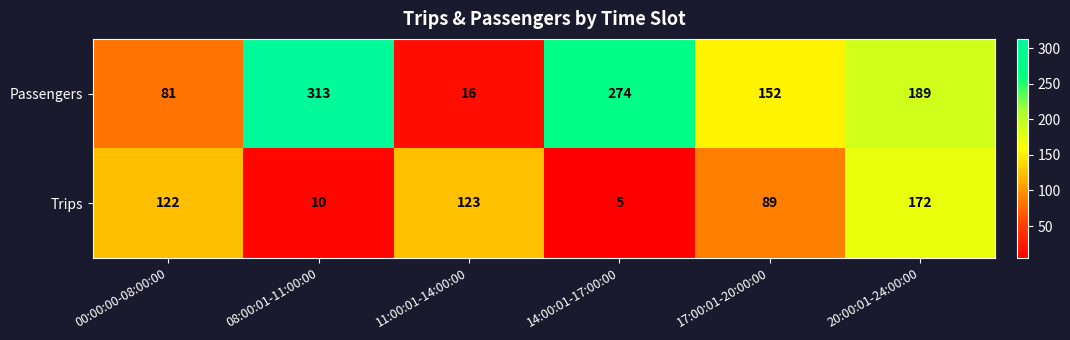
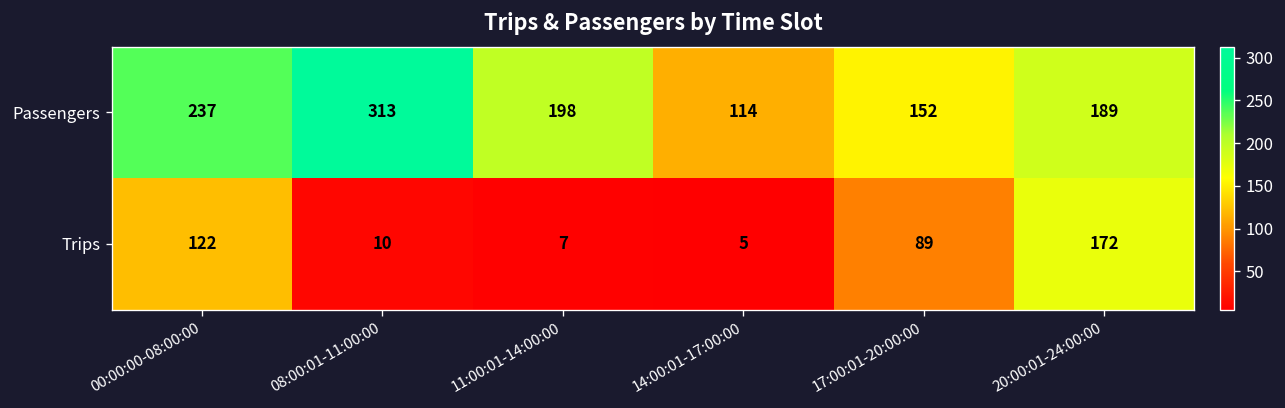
Passengers, 00:00:00-08:00:00: 81 -> 237
Passengers, 11:00:01-14:00:00: 16 -> 198
Passengers, 14:00:01-17:00:00: 274 -> 114
Trips, 11:00:01-14:00:00: 123 -> 7
